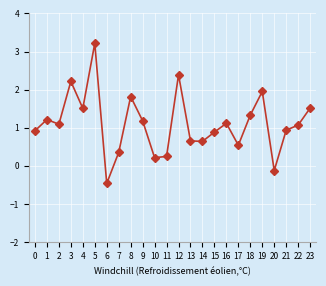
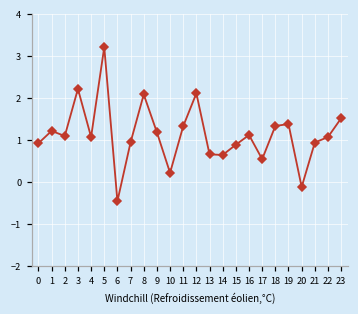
4: 1.5 -> 1.1
7: 0.4 -> 0.9
8: 1.8 -> 2.1
11: 0.2 -> 1.3
12: 2.4 -> 2.1
19: 2.0 -> 1.4
